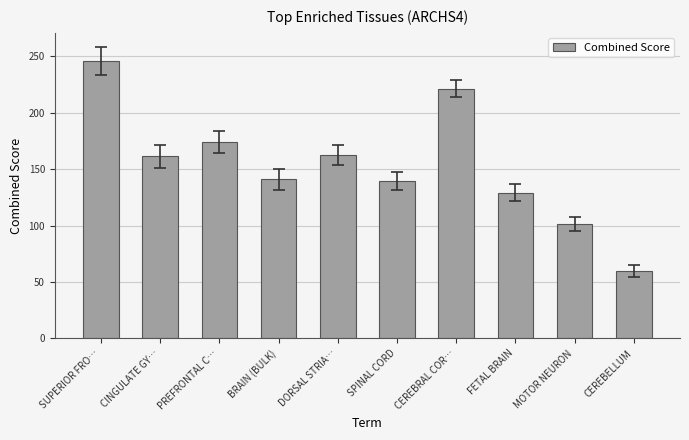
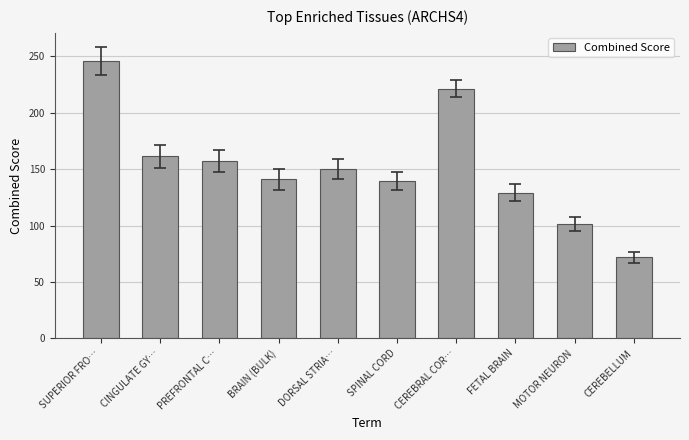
Combined Score, PREFRONTAL C…: 174 -> 157
Combined Score, DORSAL STRIA…: 163 -> 150
Combined Score, CEREBELLUM: 60 -> 72
